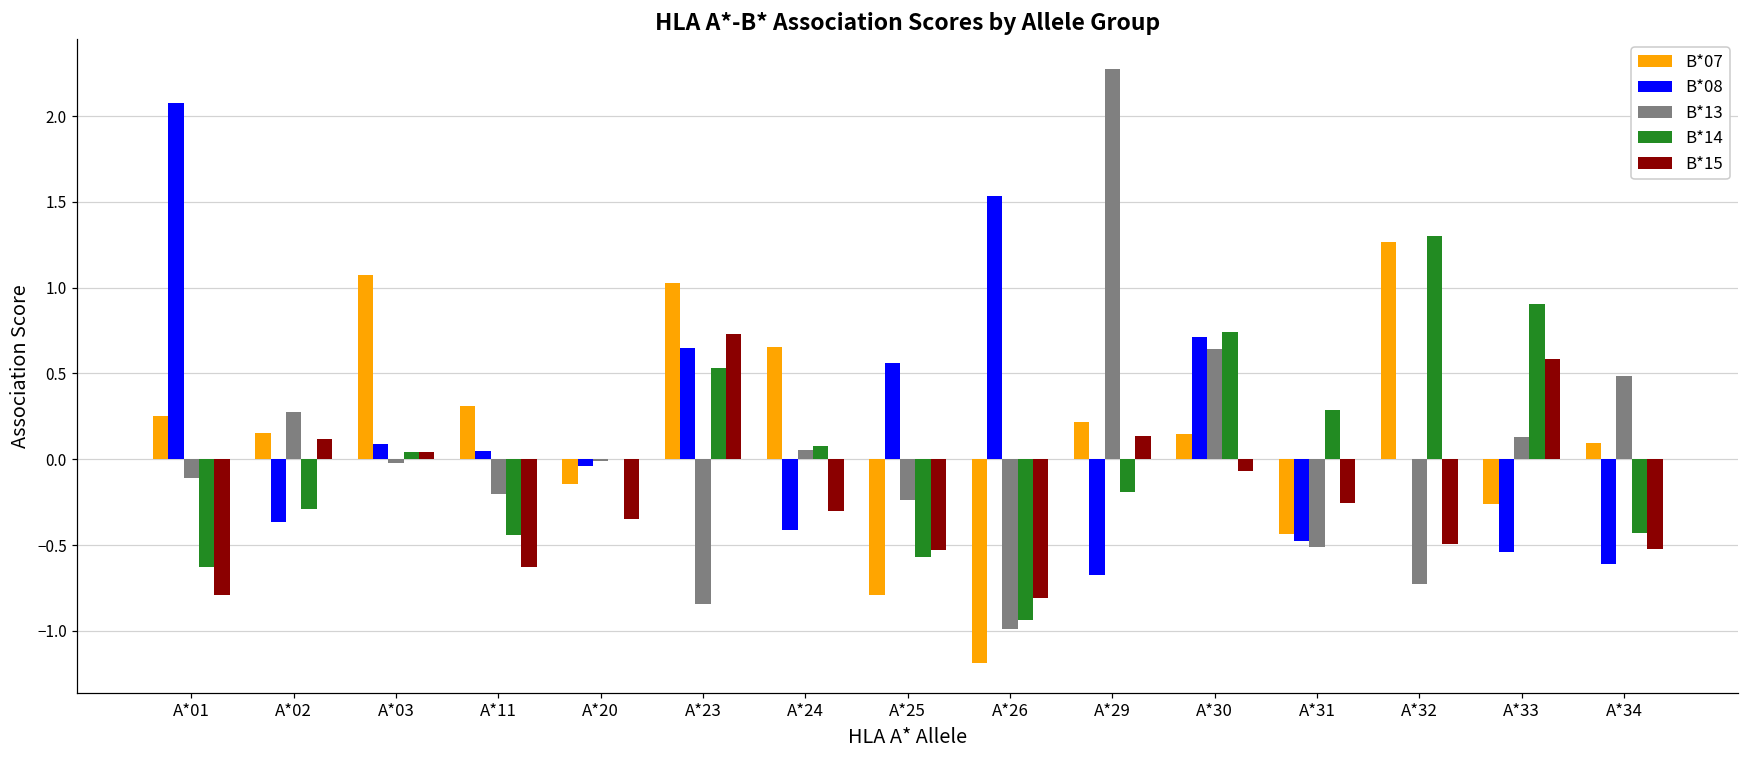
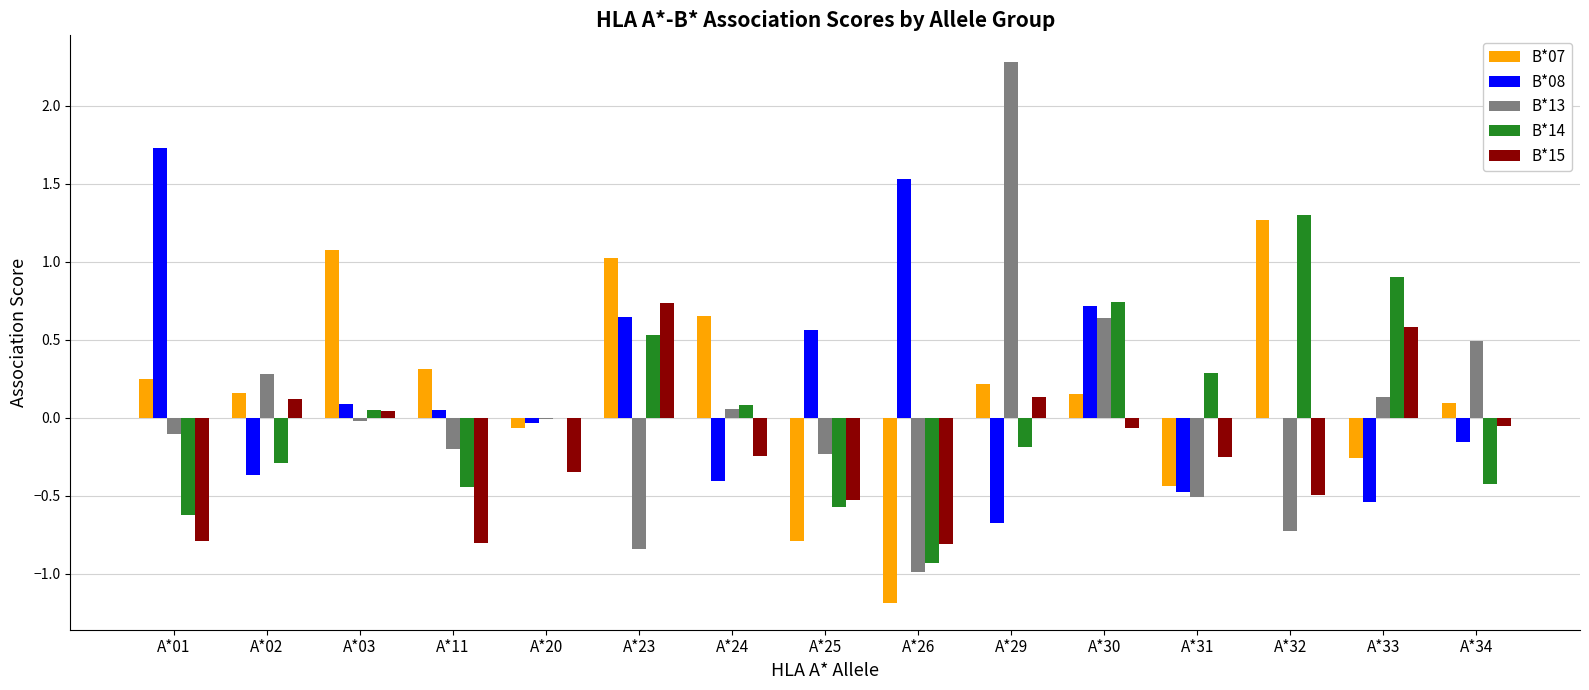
B*08, A*01: 2.07 -> 1.73
B*15, A*11: -0.63 -> -0.80
B*07, A*20: -0.15 -> -0.07
B*15, A*24: -0.30 -> -0.24
B*08, A*34: -0.61 -> -0.16
B*15, A*34: -0.52 -> -0.05
